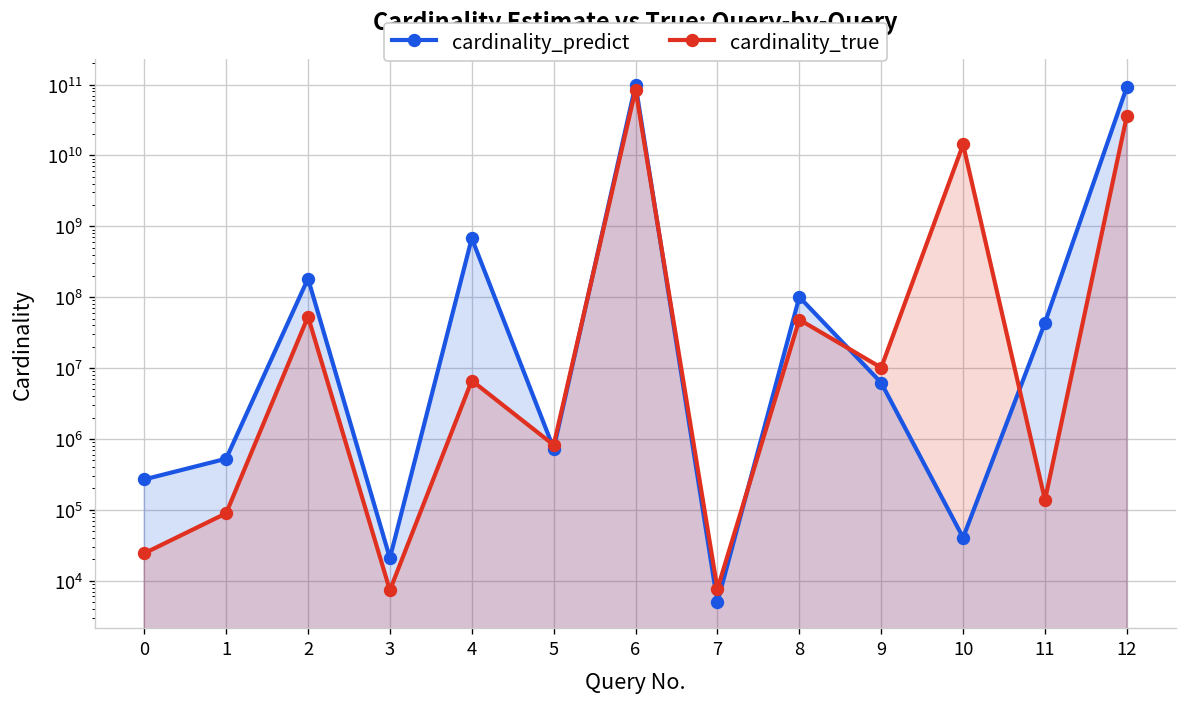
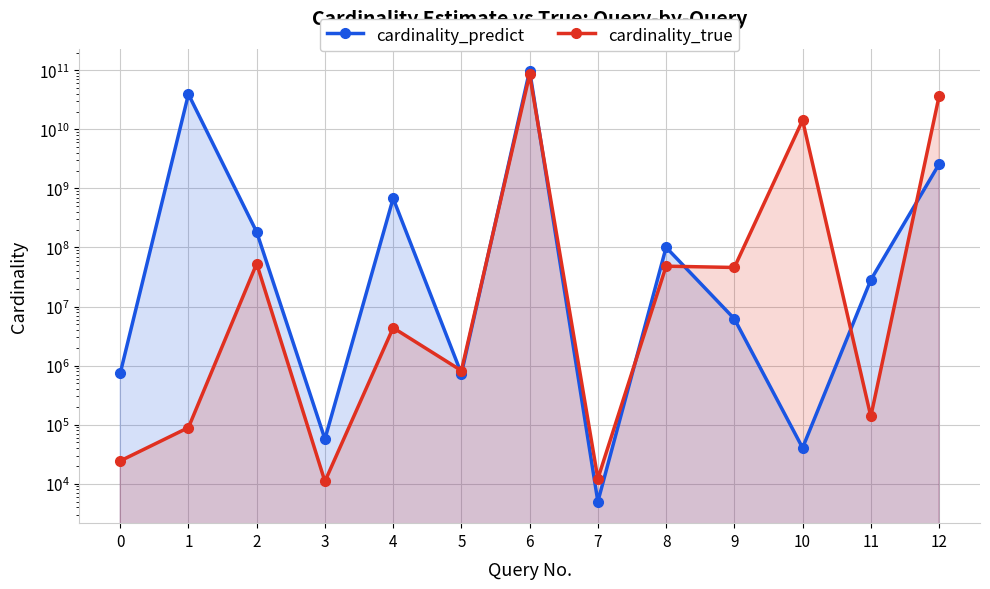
cardinality_predict, 0: 300000 -> 700000
cardinality_predict, 1: 500000 -> 40000000000
cardinality_predict, 3: 21000 -> 60000
cardinality_true, 3: 7000 -> 11000
cardinality_true, 4: 7000000 -> 4000000
cardinality_true, 7: 8000 -> 12000
cardinality_true, 9: 10000000 -> 50000000
cardinality_predict, 11: 40000000 -> 30000000
cardinality_predict, 12: 90000000000 -> 3000000000
